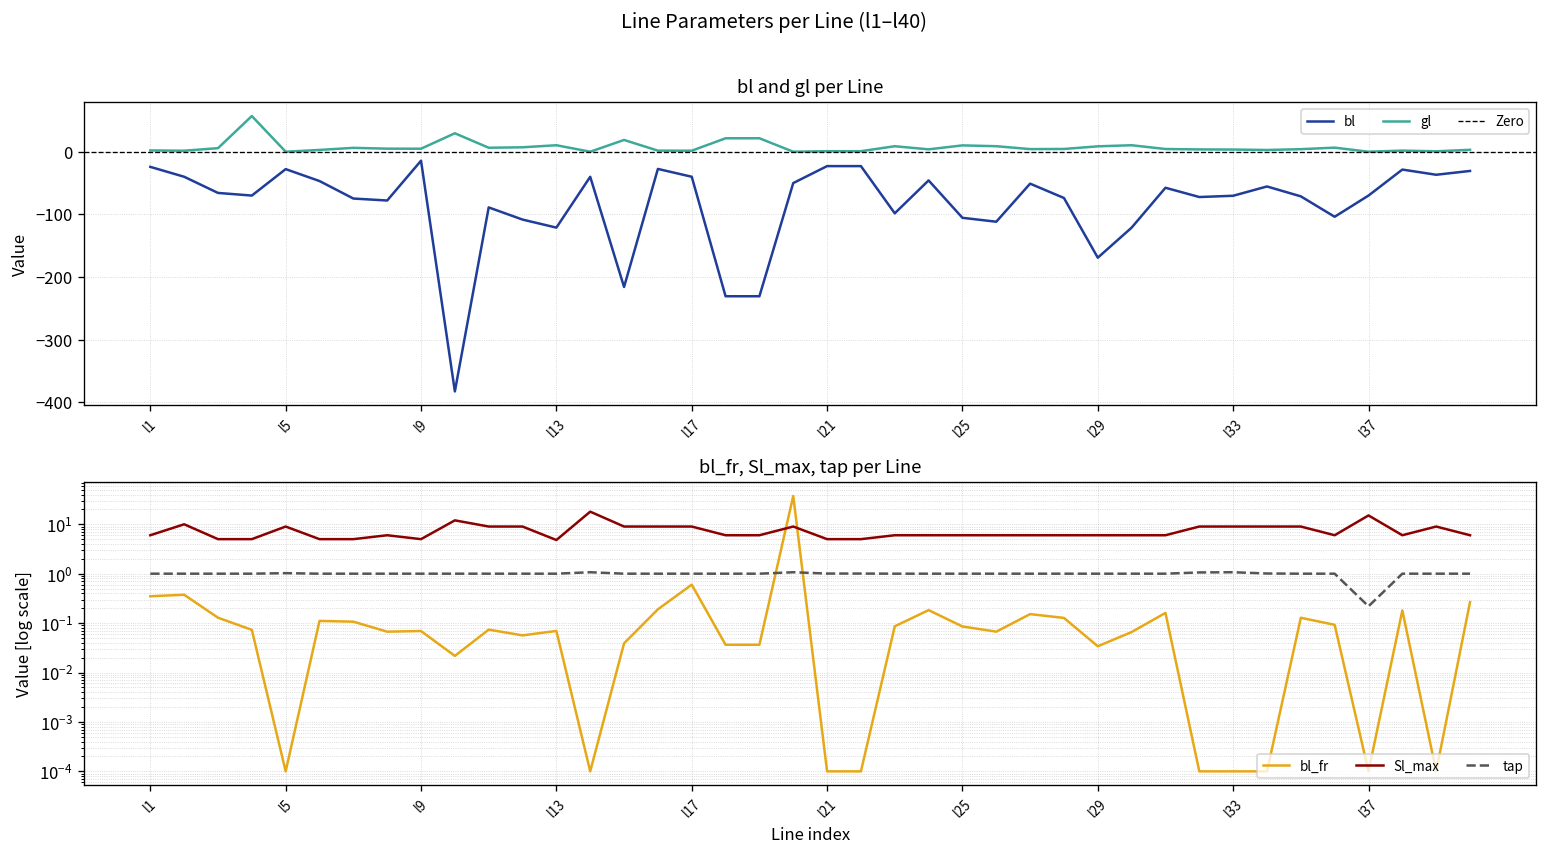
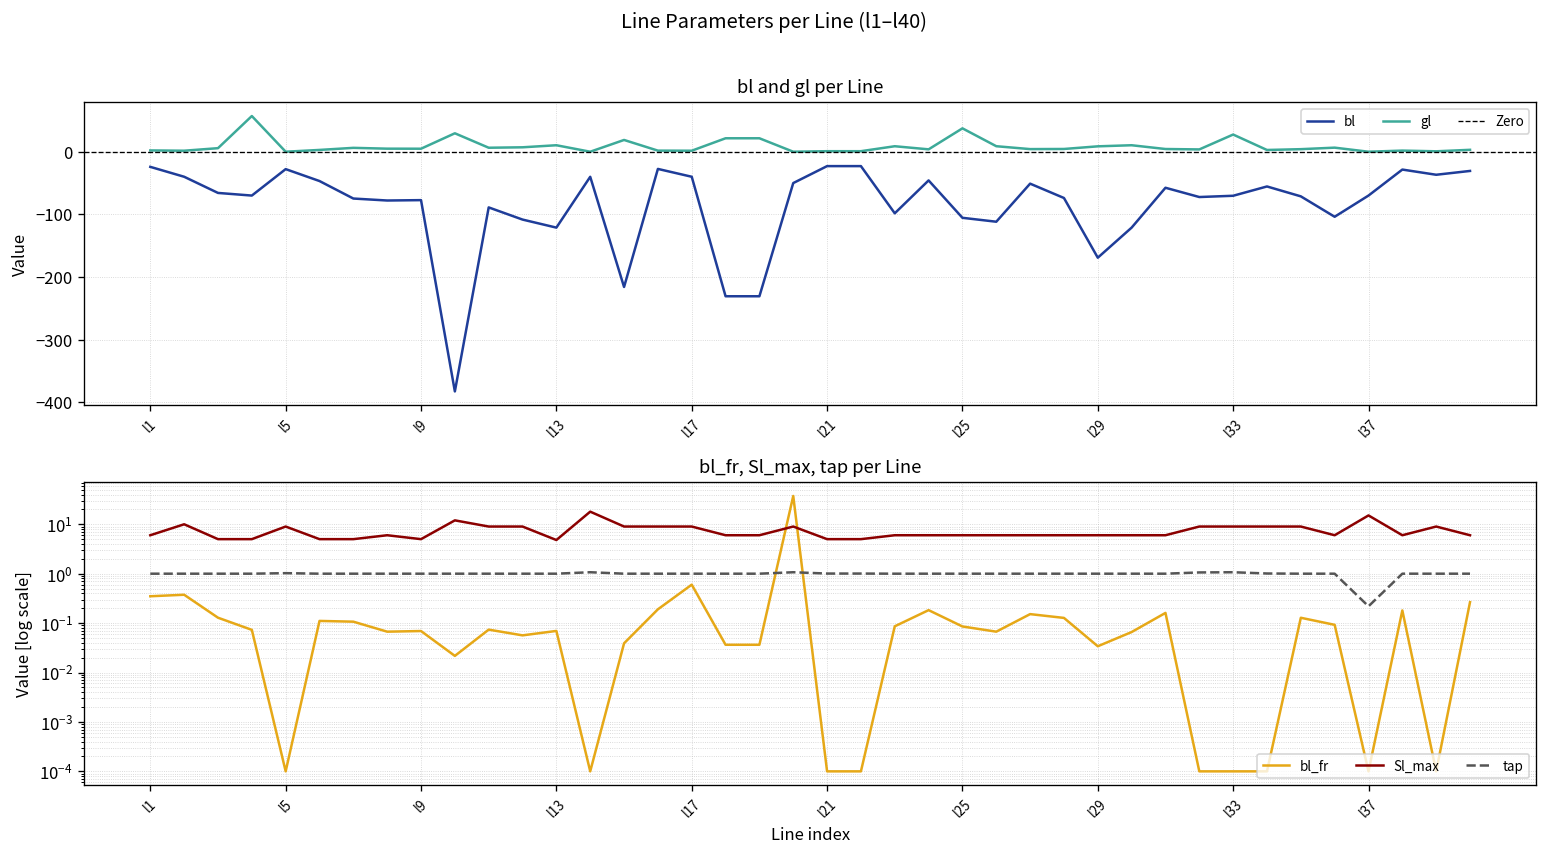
bl and gl per Line, bl, l9: -10 -> -80
bl and gl per Line, gl, l25: 10 -> 40
bl and gl per Line, gl, l33: 0 -> 30
